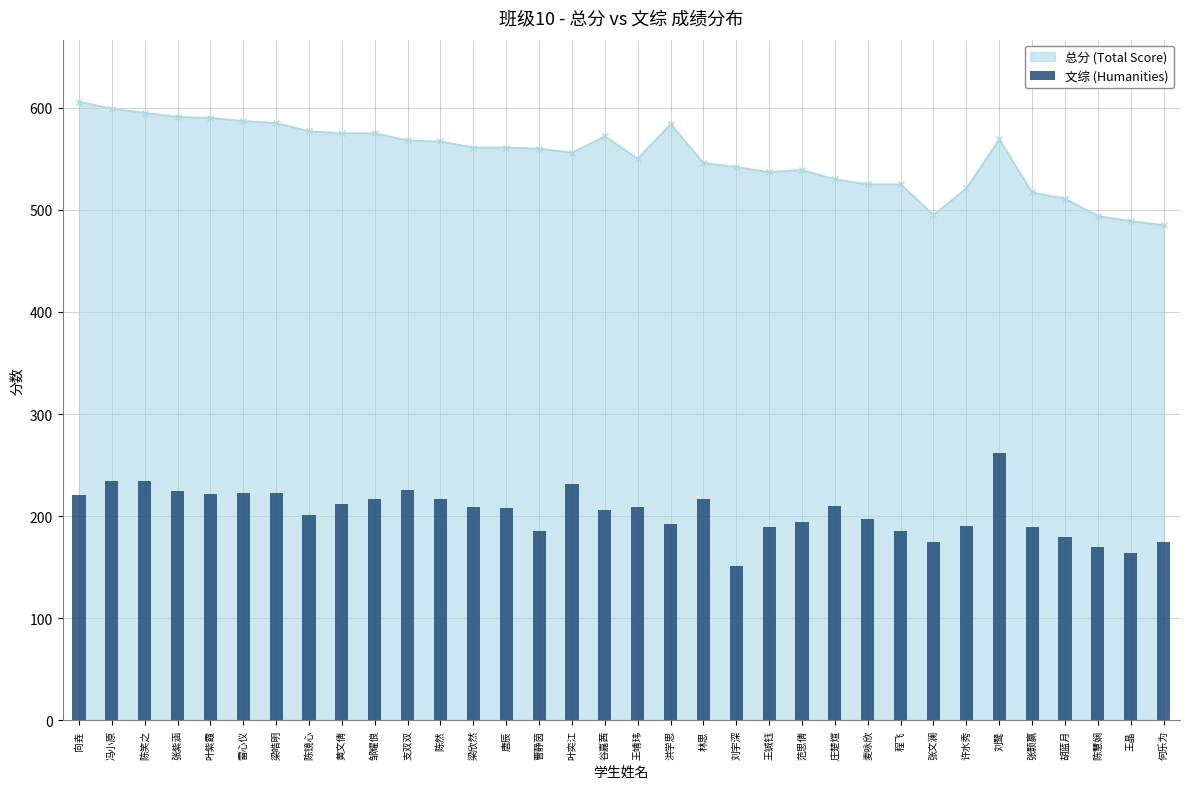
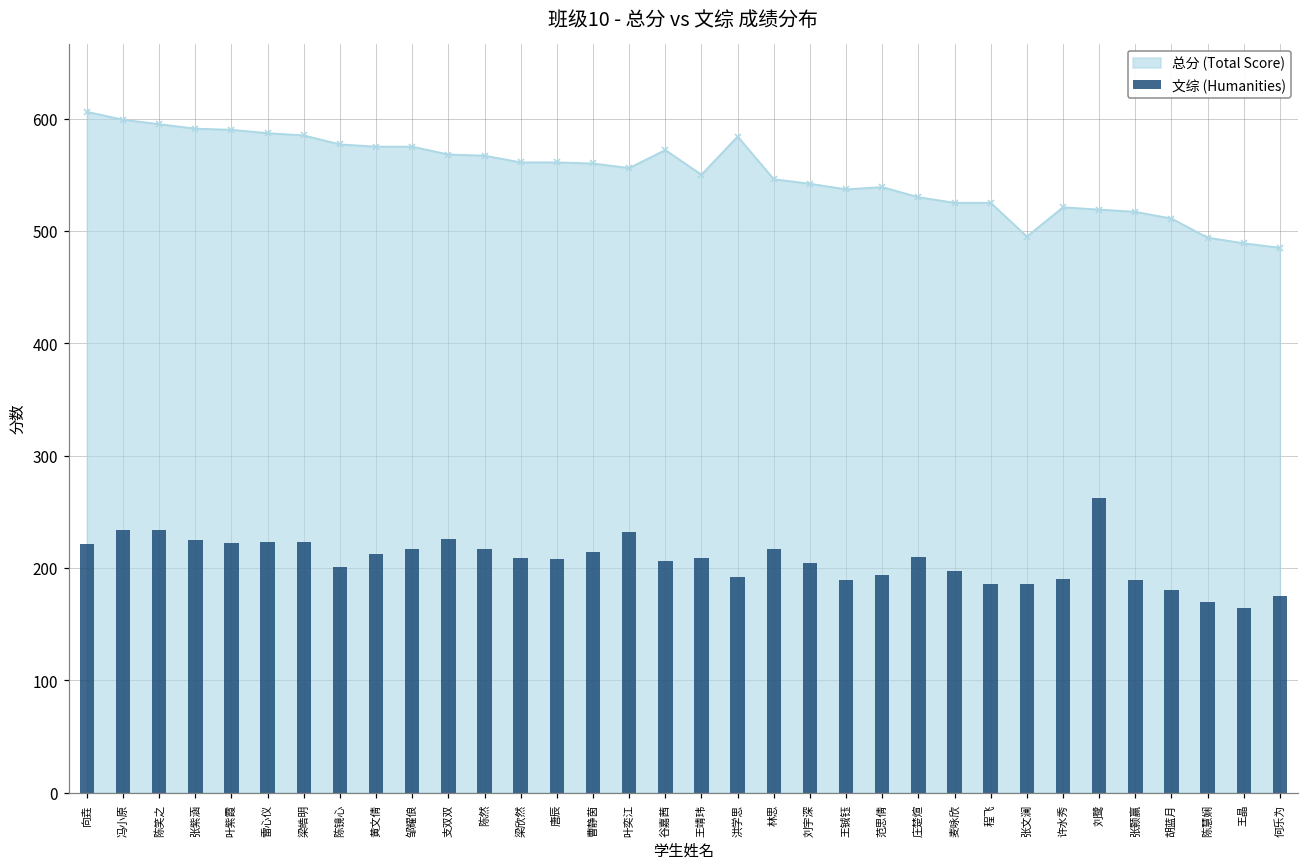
文综 (Humanities), 曹静茵: 186 -> 214
文综 (Humanities), 刘宇深: 151 -> 204
文综 (Humanities), 张文澜: 175 -> 186
总分 (Total Score), 刘鹭: 569 -> 519
